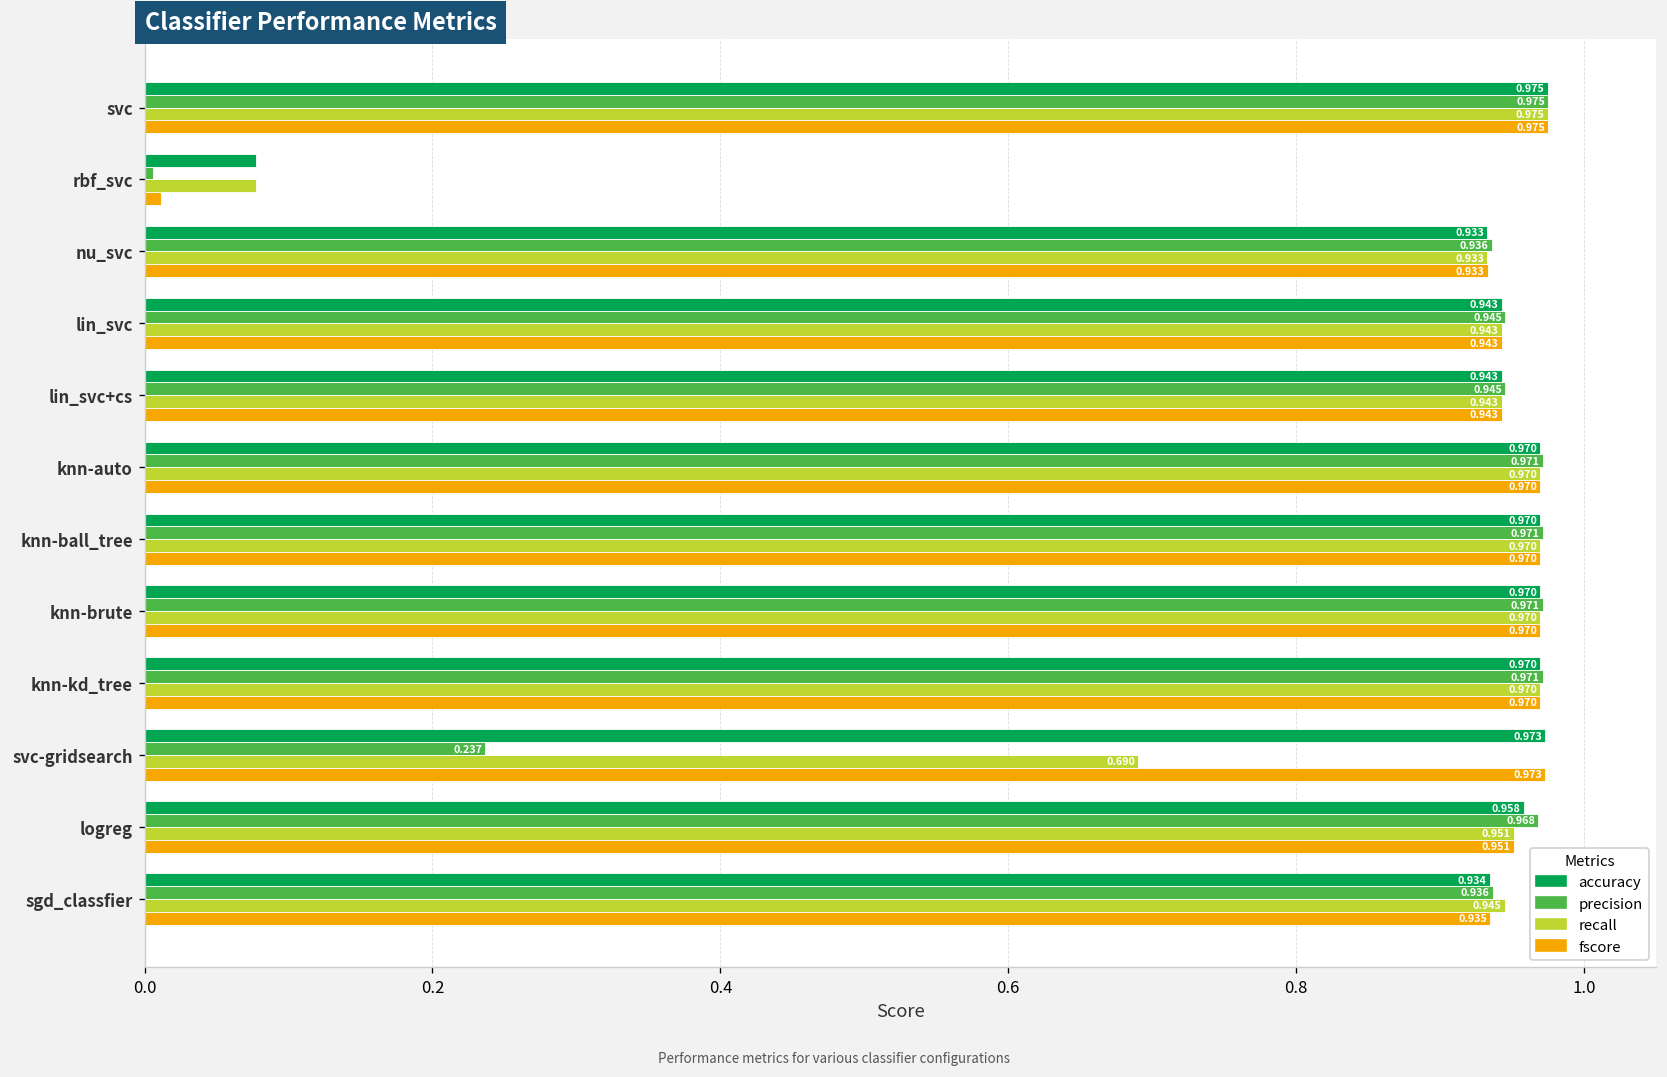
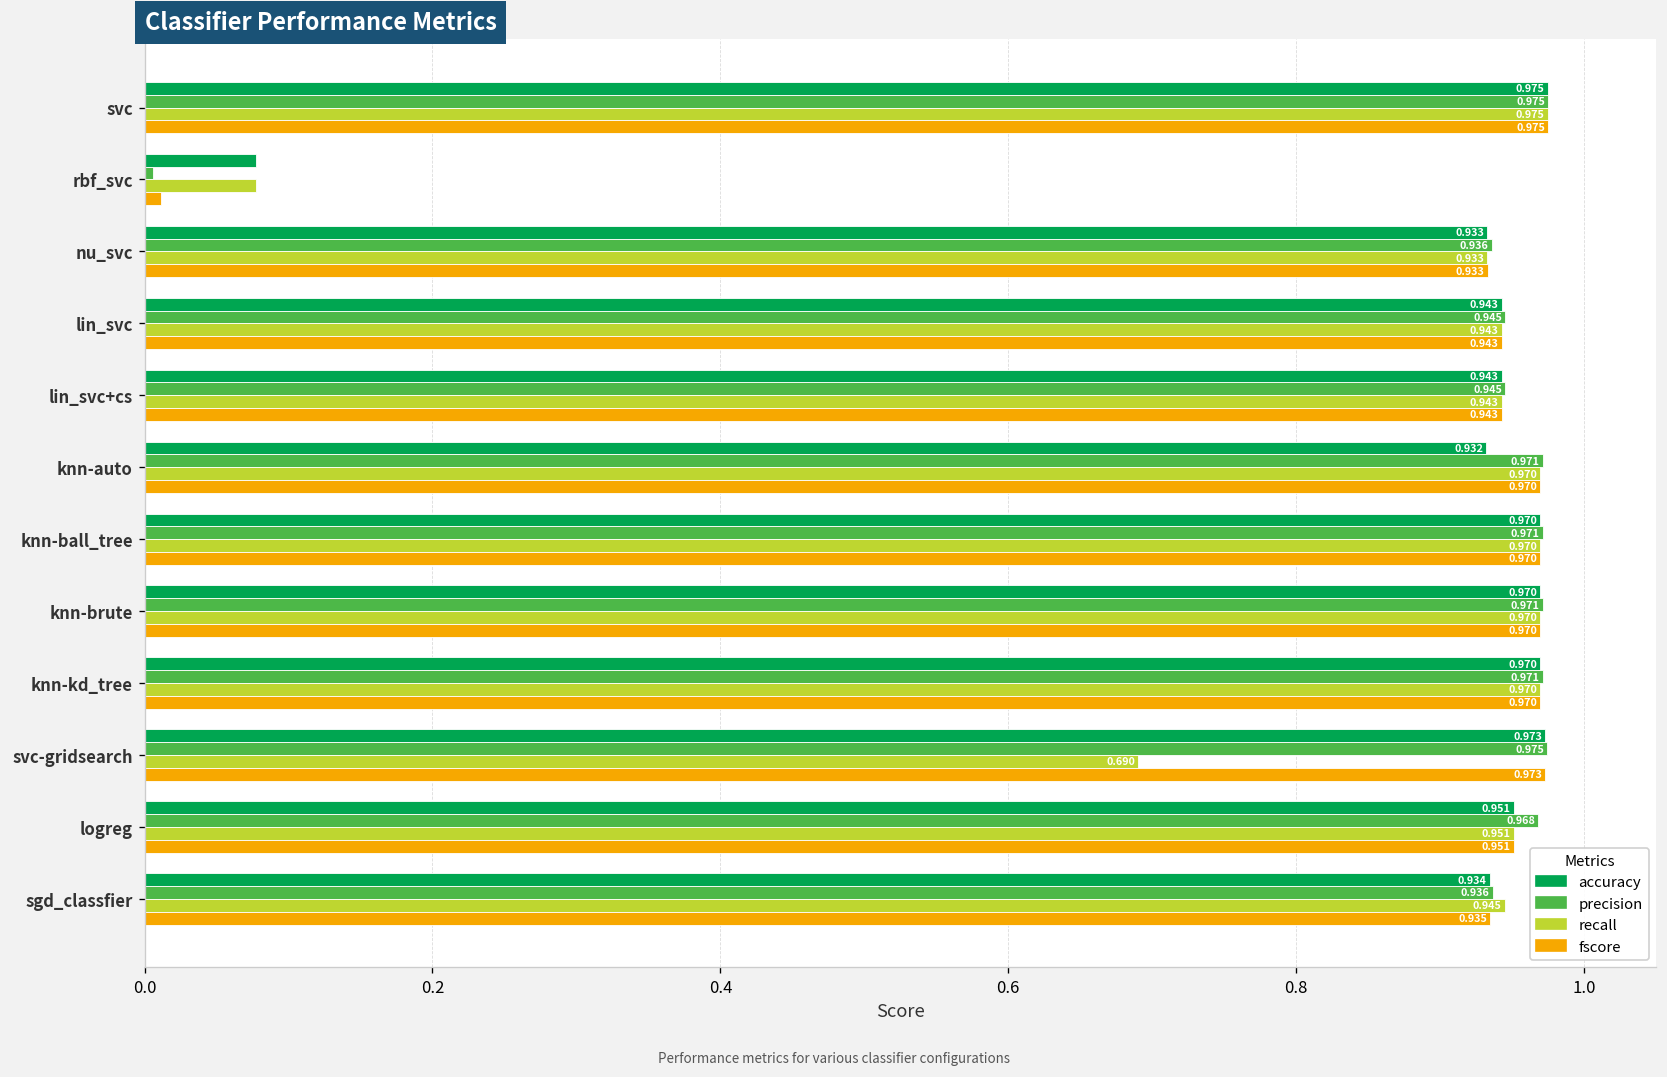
accuracy, knn-auto: 0.970 -> 0.932
precision, svc-gridsearch: 0.237 -> 0.975
accuracy, logreg: 0.958 -> 0.951
